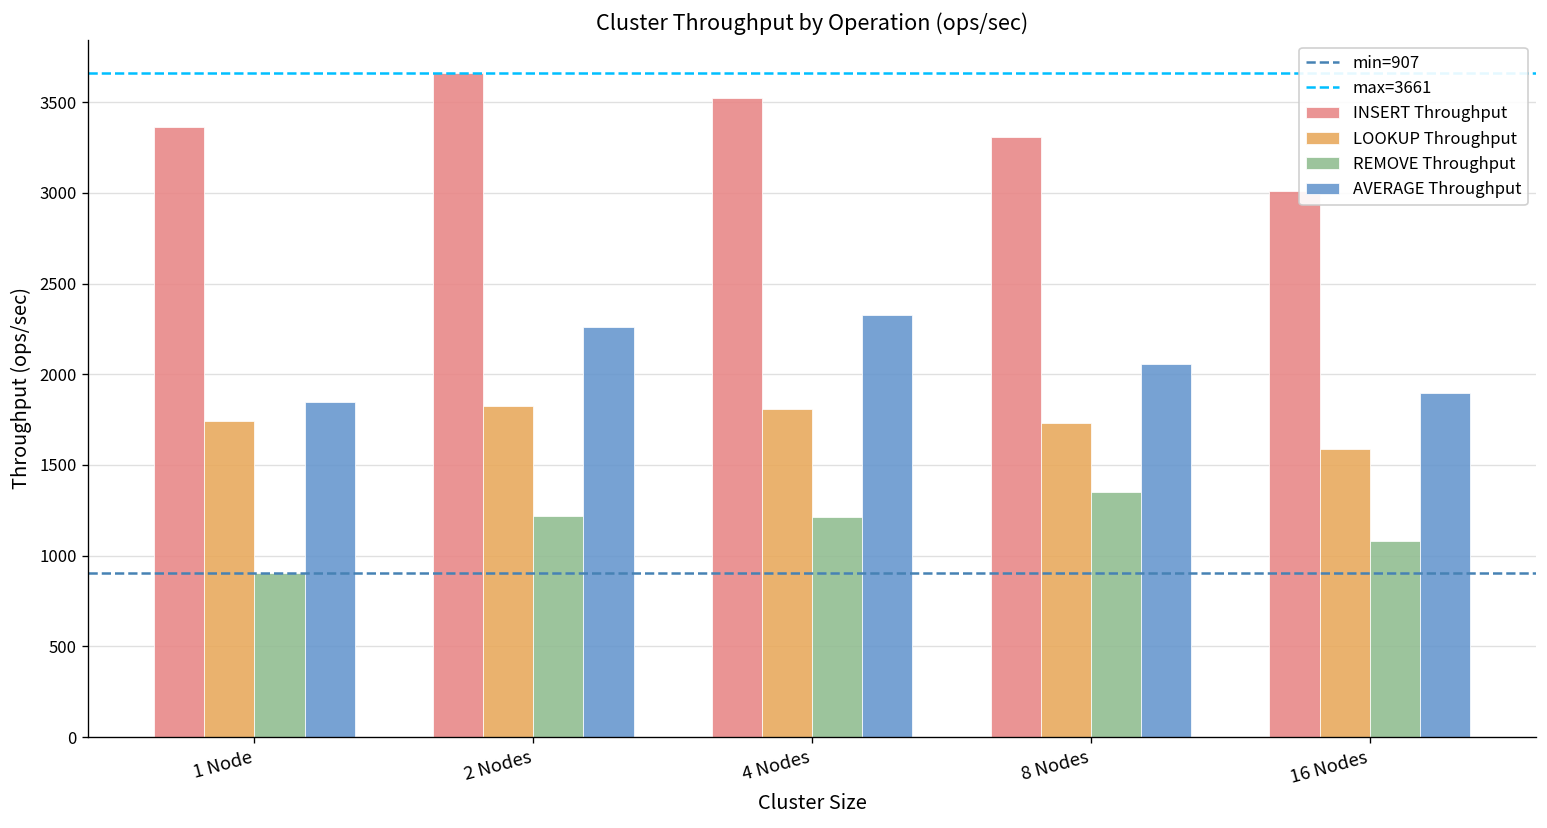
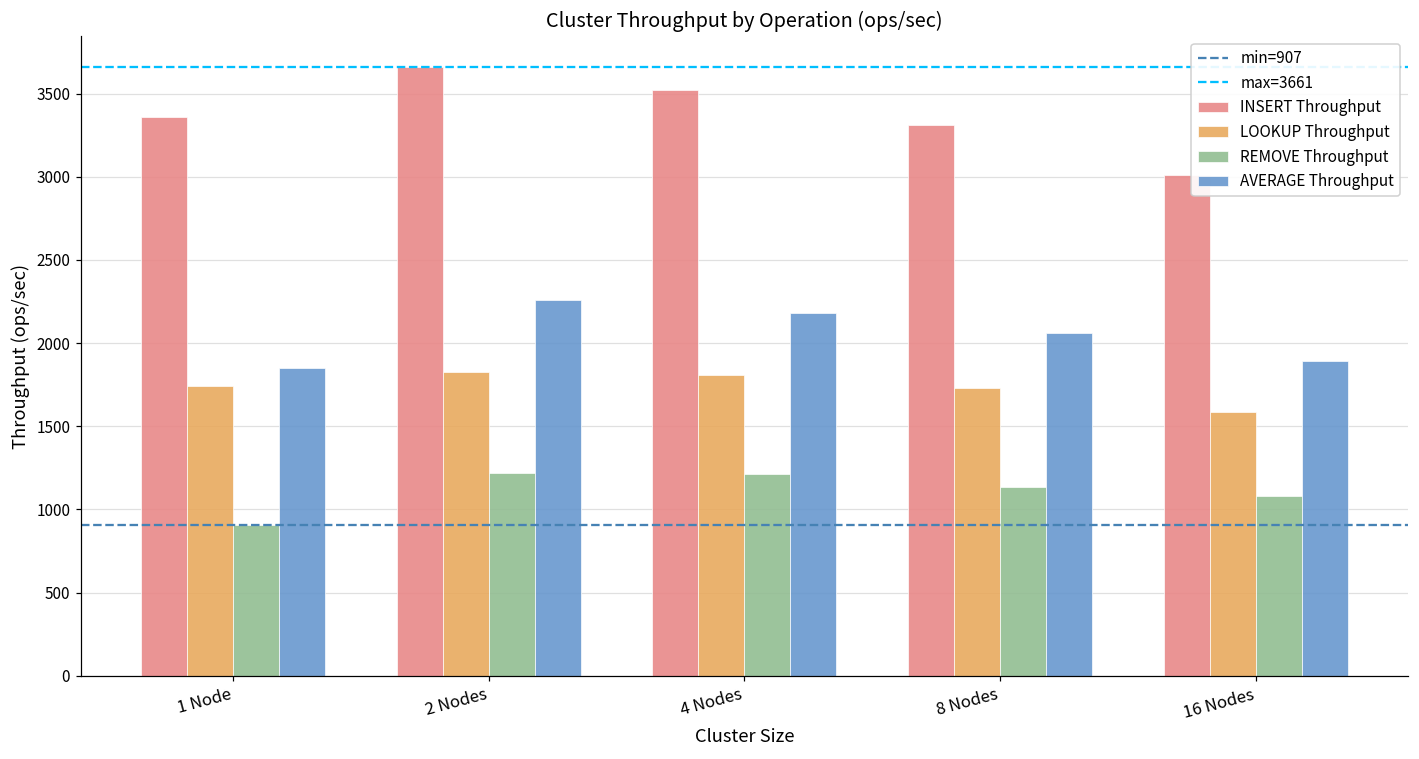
AVERAGE Throughput, 4 Nodes: 2330 -> 2180
REMOVE Throughput, 8 Nodes: 1350 -> 1140
